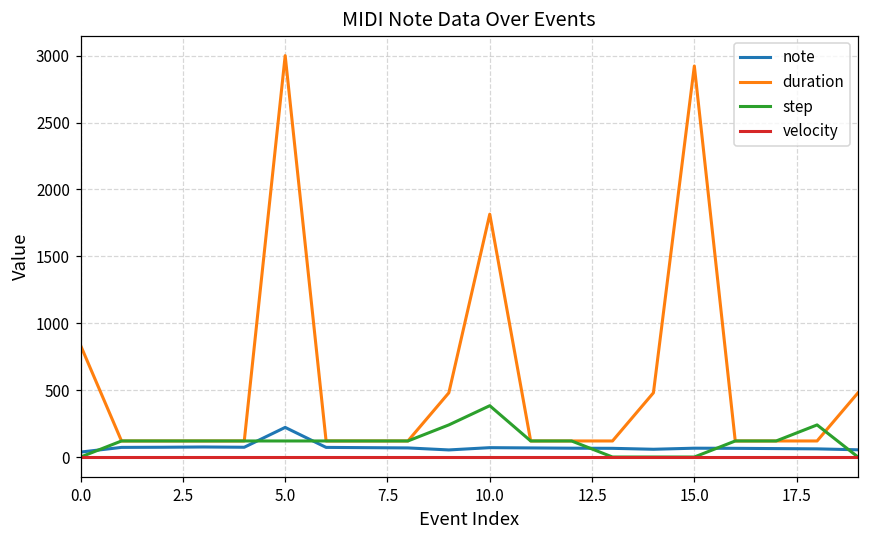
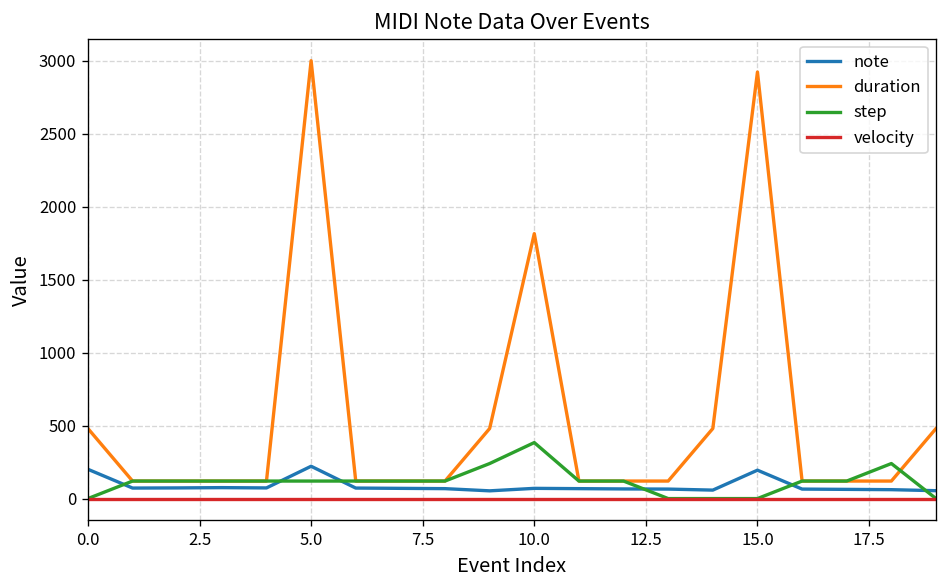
note, 0.0: 40 -> 200
duration, 0.0: 830 -> 480
note, 15.0: 70 -> 190
